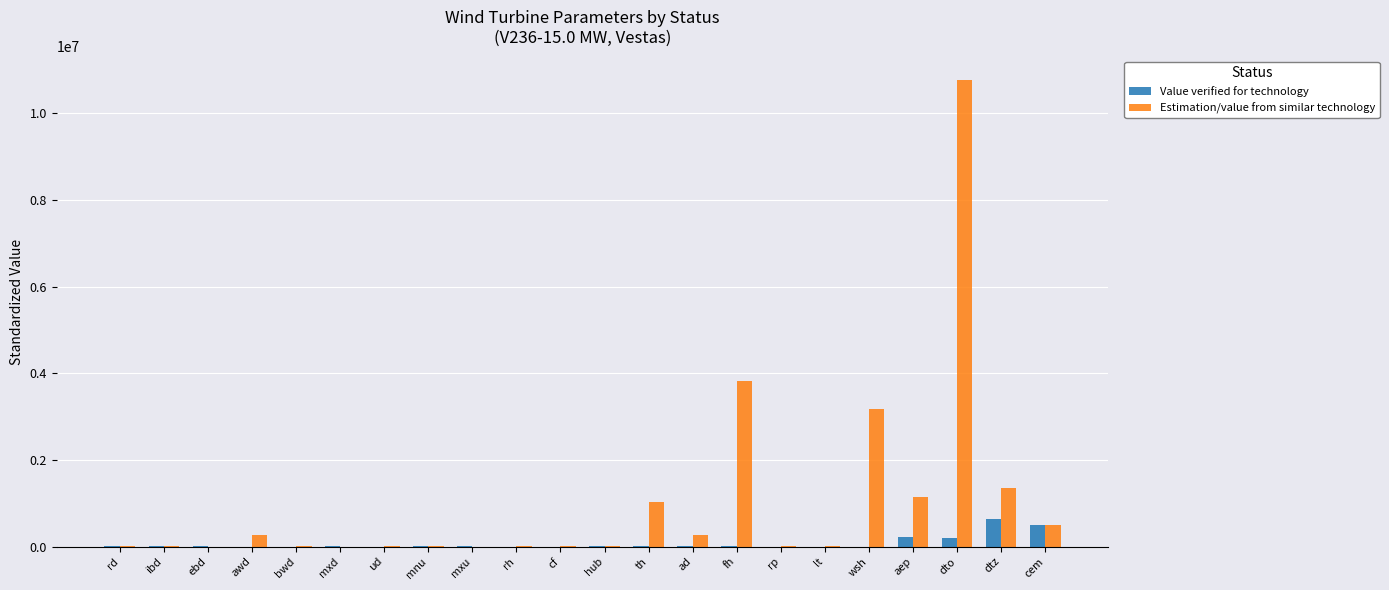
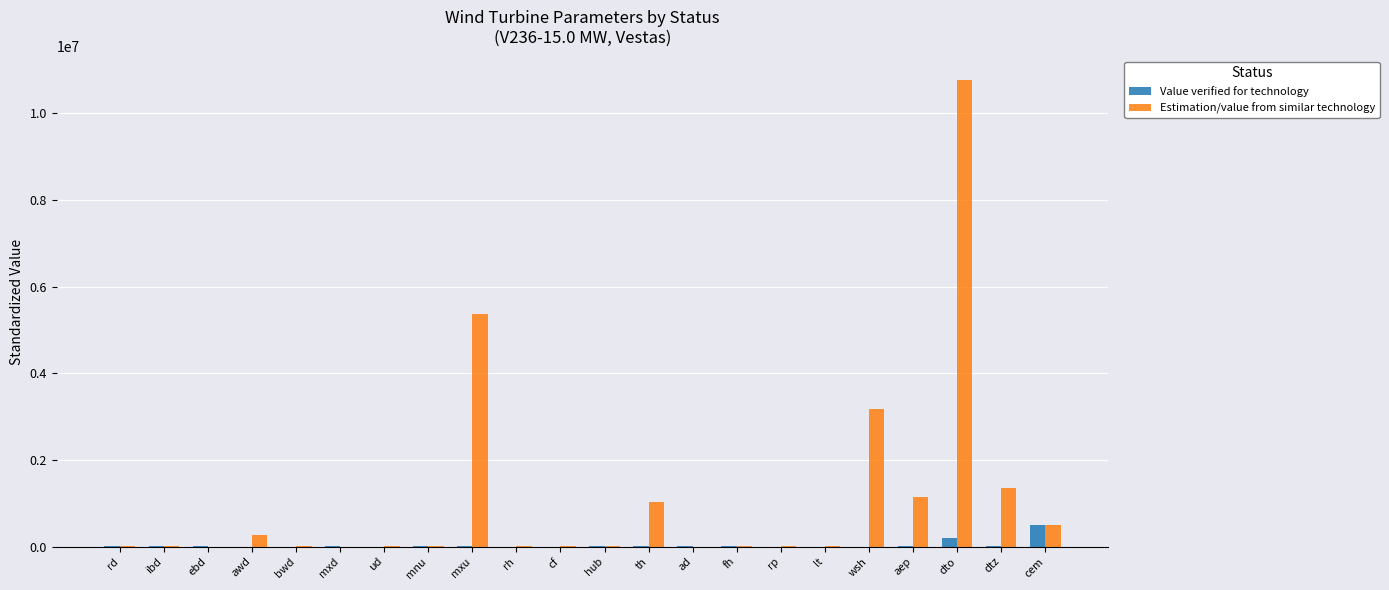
Estimation/value from similar technology, mxu: 0 -> 5400000
Estimation/value from similar technology, ad: 300000 -> 0
Estimation/value from similar technology, fh: 3800000 -> 0
Value verified for technology, aep: 200000 -> 0
Value verified for technology, dtz: 600000 -> 0
